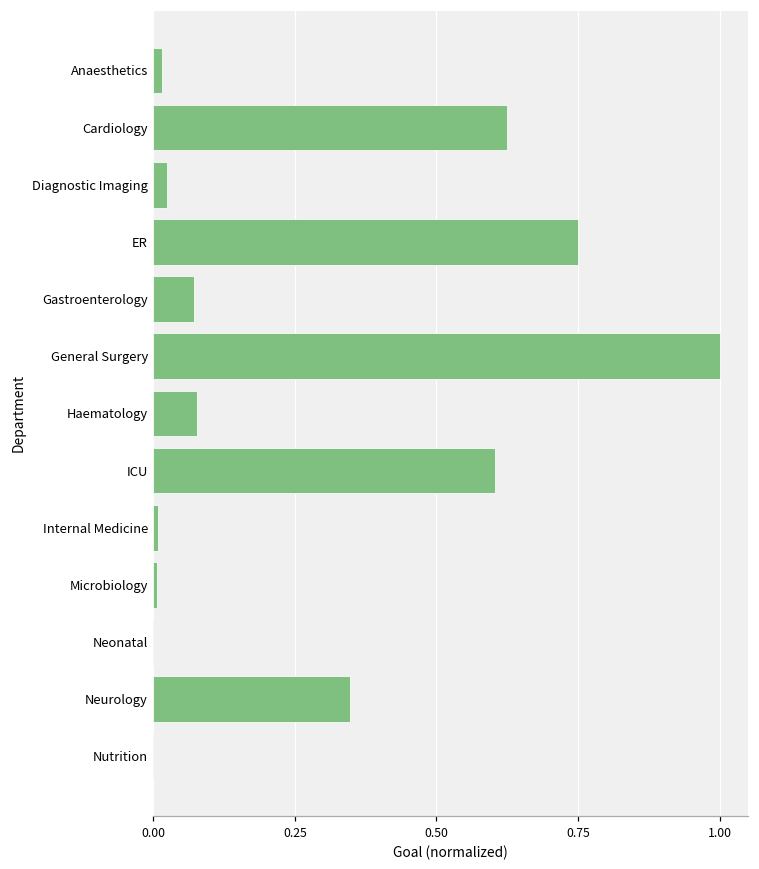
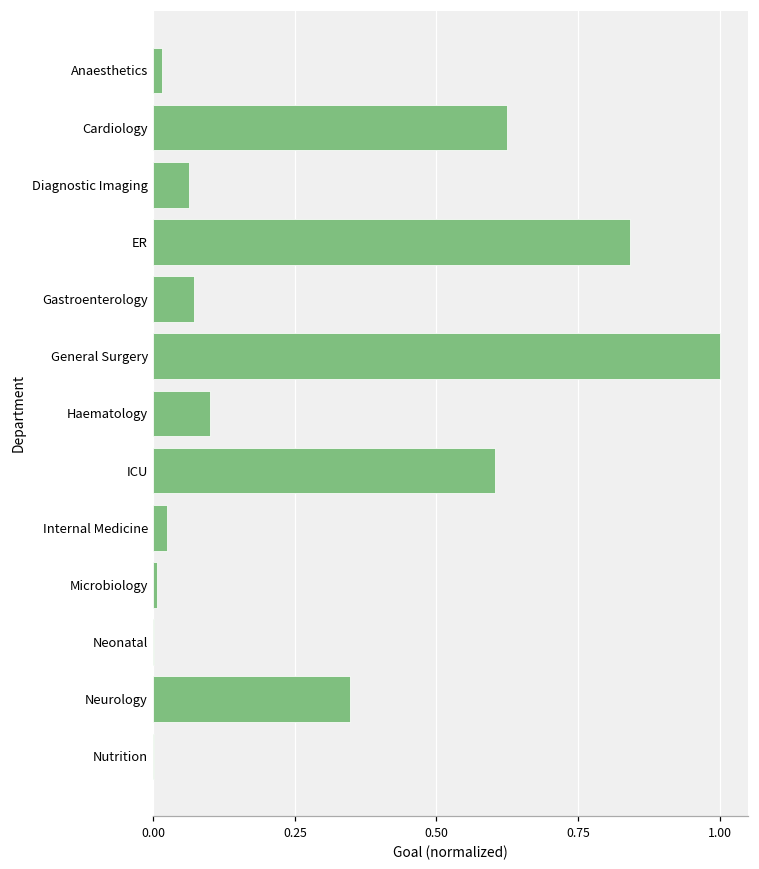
Diagnostic Imaging: 0.02 -> 0.06
ER: 0.75 -> 0.84
Haematology: 0.08 -> 0.10
Internal Medicine: 0.01 -> 0.03
